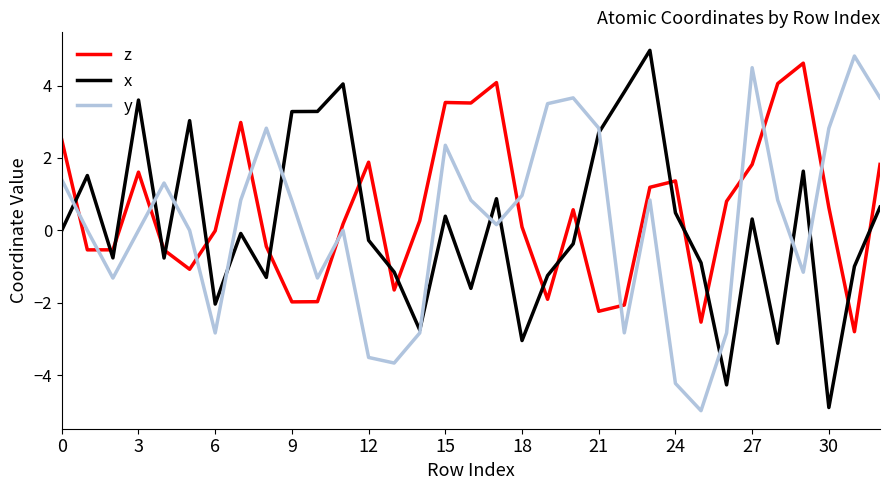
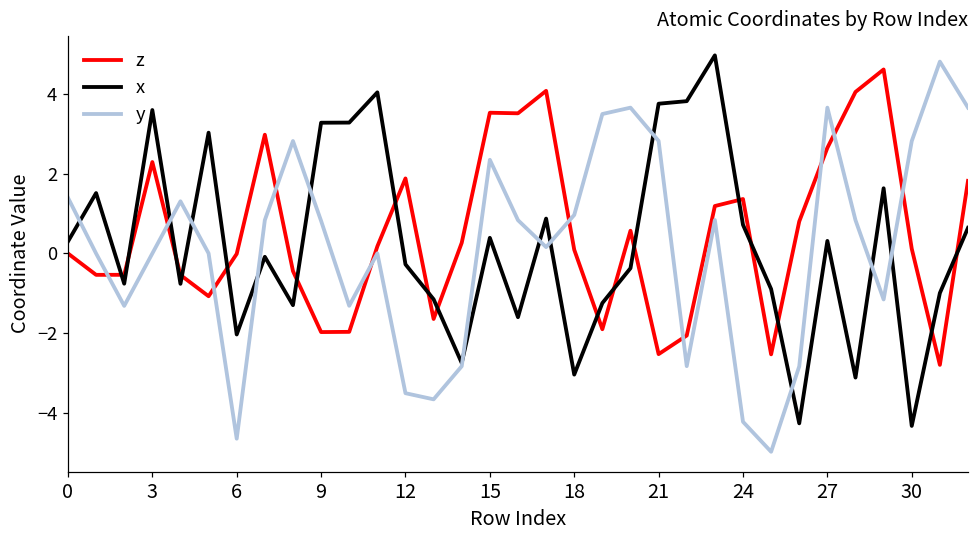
z, 0: 2.5 -> 0.0
x, 0: 0.0 -> 0.3
z, 3: 1.6 -> 2.3
y, 6: -2.8 -> -4.6
z, 21: -2.2 -> -2.5
x, 21: 2.7 -> 3.8
x, 24: 0.5 -> 0.7
z, 27: 1.8 -> 2.7
y, 27: 4.5 -> 3.7
z, 30: 0.6 -> 0.1
x, 30: -4.9 -> -4.3
